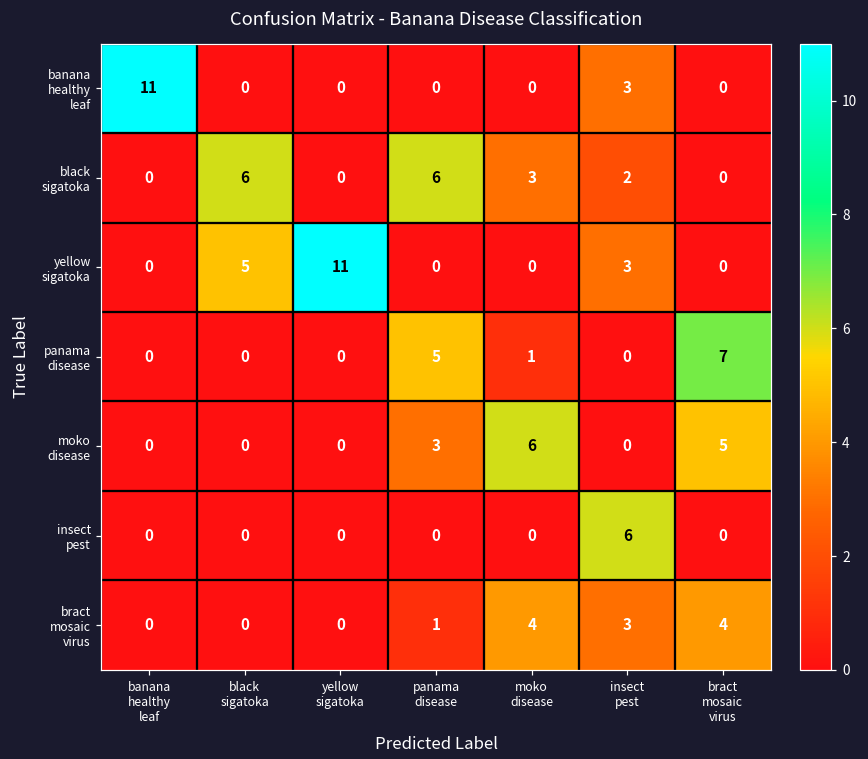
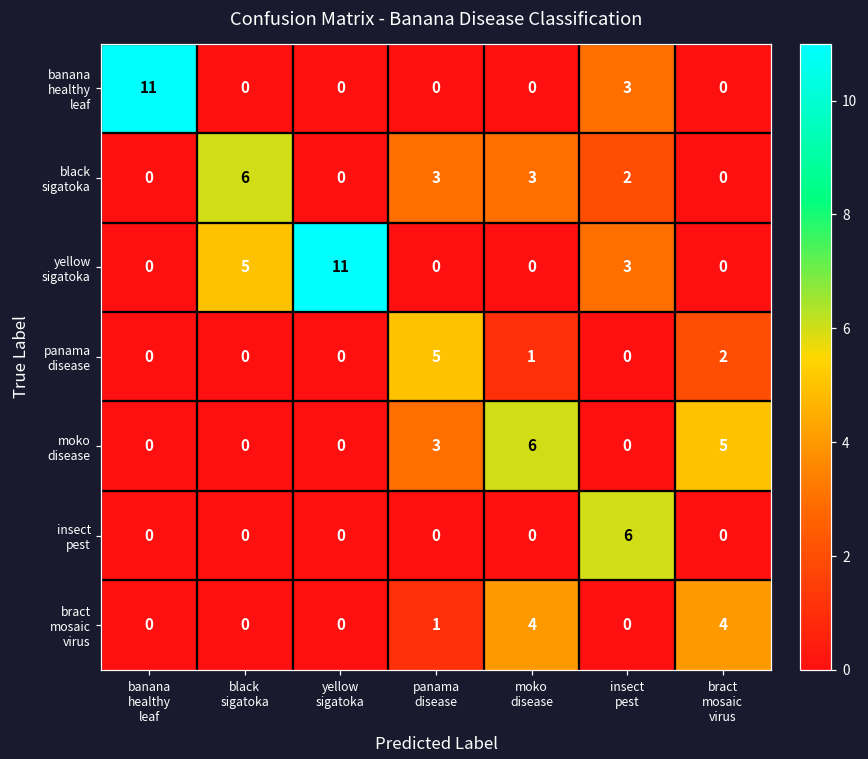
black sigatoka, panama disease: 6 -> 3
panama disease, bract mosaic virus: 7 -> 2
bract mosaic virus, insect pest: 3 -> 0
